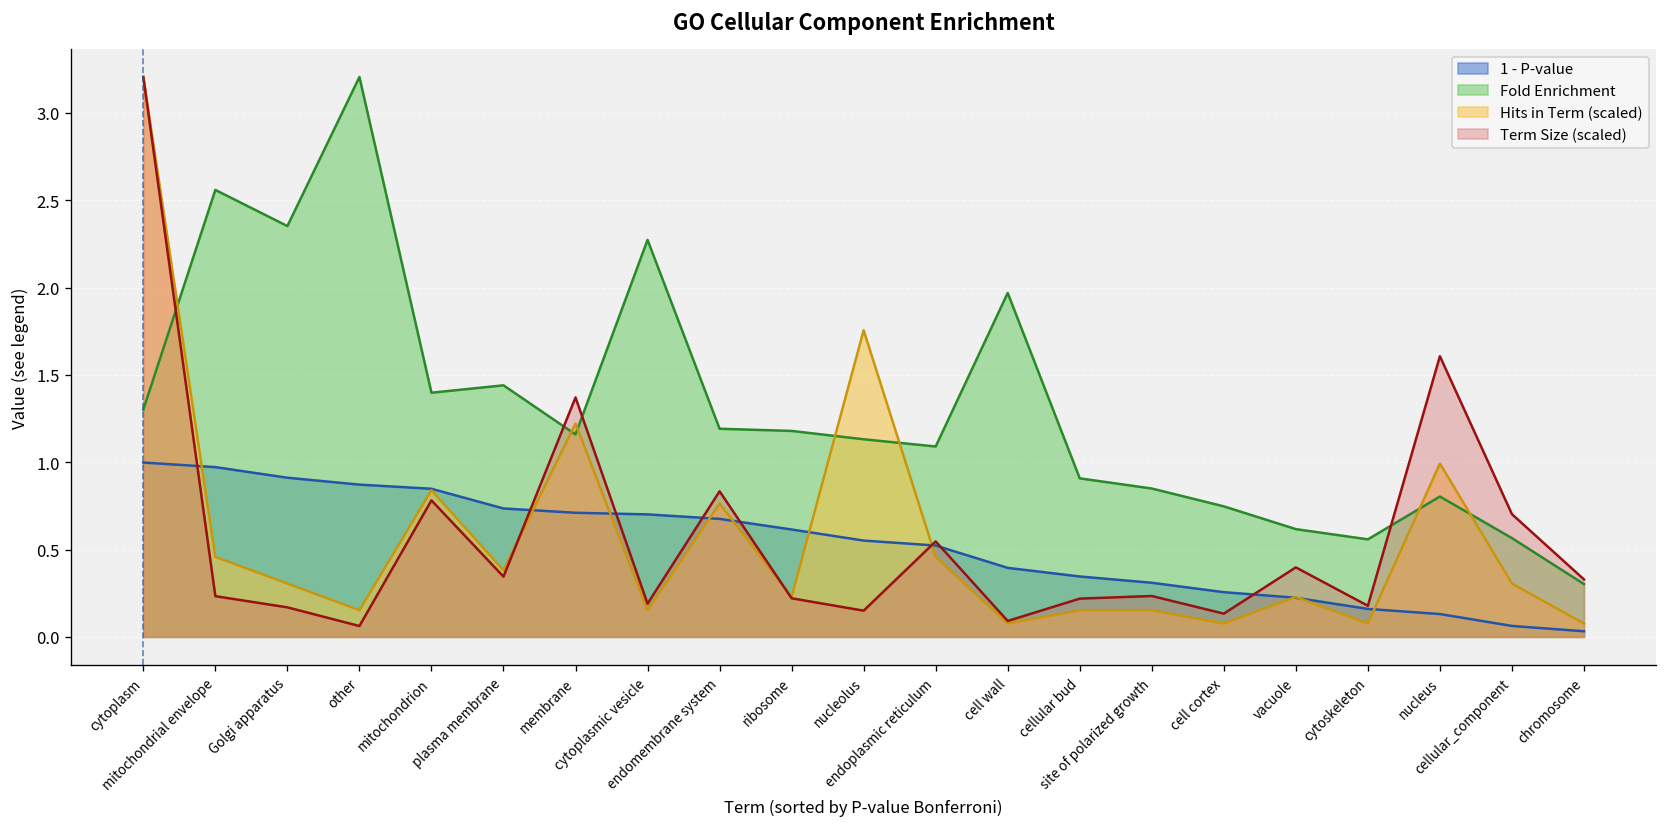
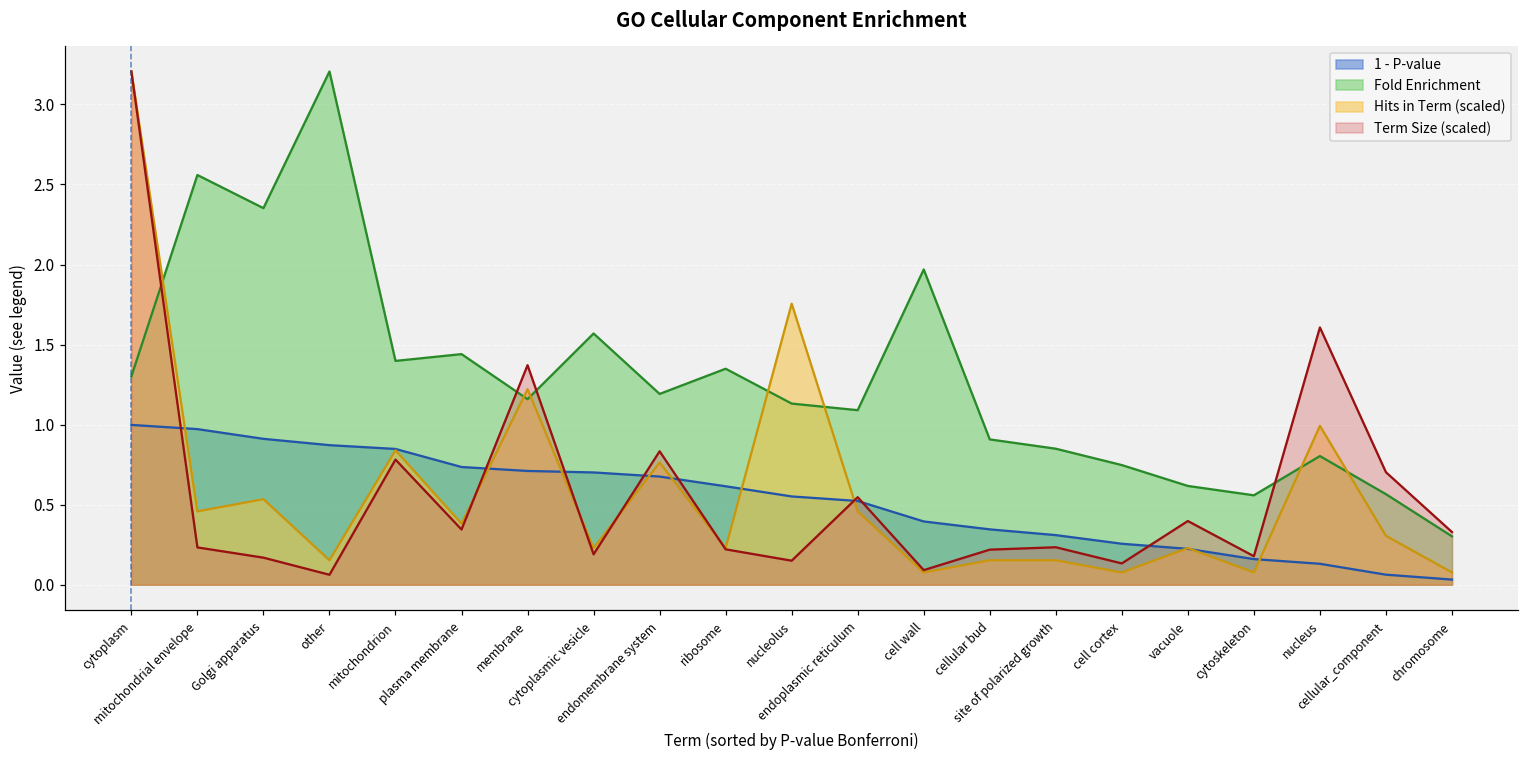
Hits in Term (scaled), Golgi apparatus: 0.31 -> 0.53
Fold Enrichment, cytoplasmic vesicle: 2.27 -> 1.57
Hits in Term (scaled), cytoplasmic vesicle: 0.15 -> 0.23
Fold Enrichment, ribosome: 1.18 -> 1.35
